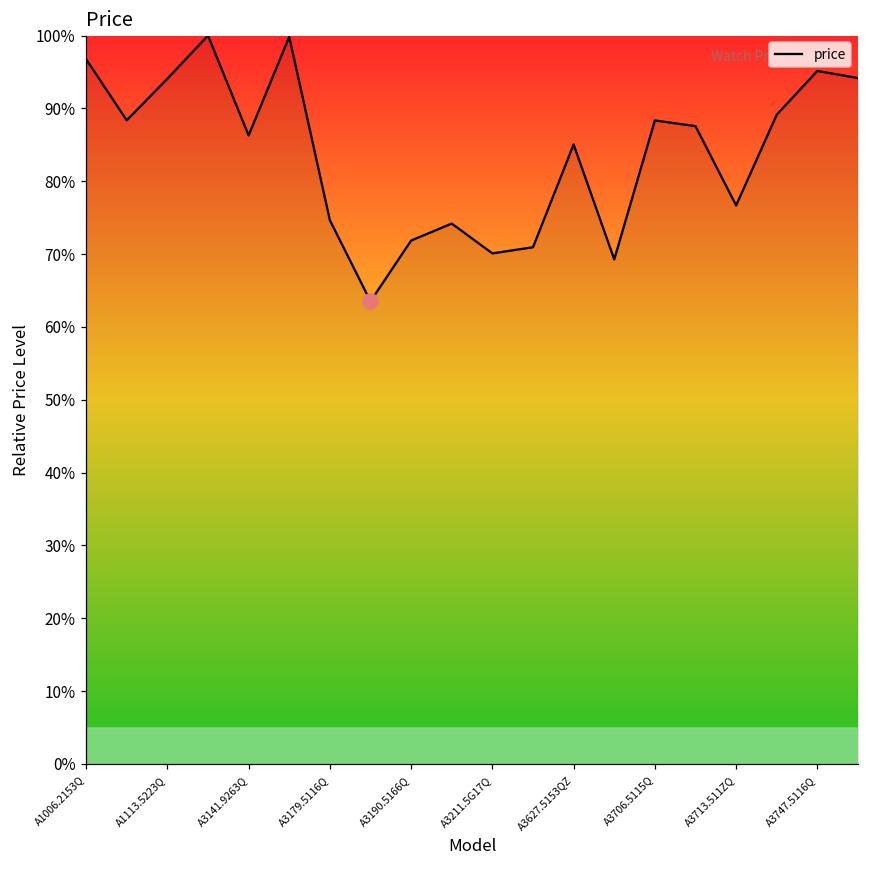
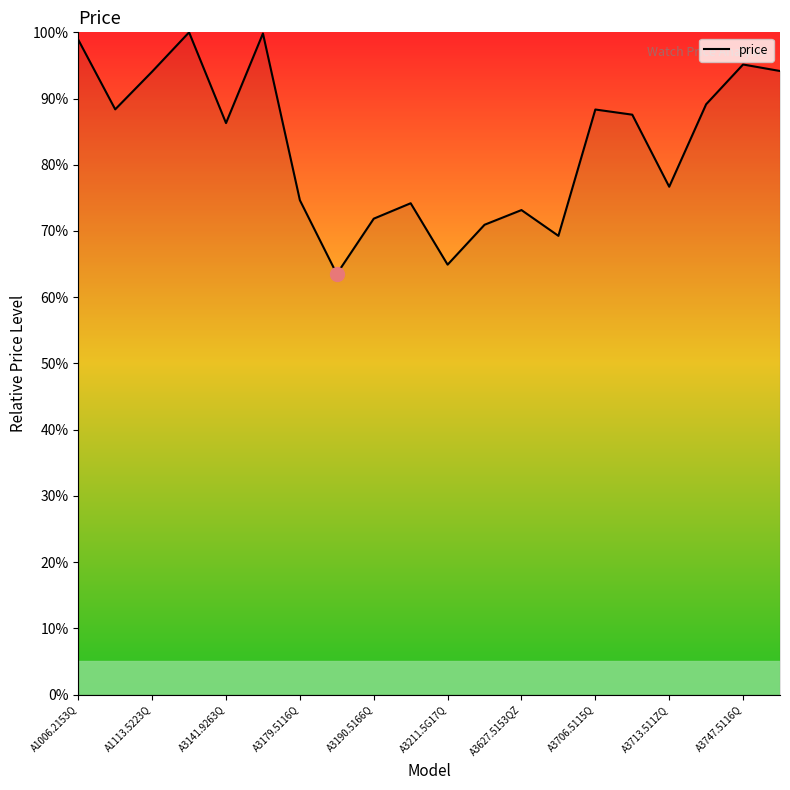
price, A1006.2153Q: 97% -> 99%
price, A3211.5G17Q: 70% -> 65%
price, A3627.5153QZ: 85% -> 73%
